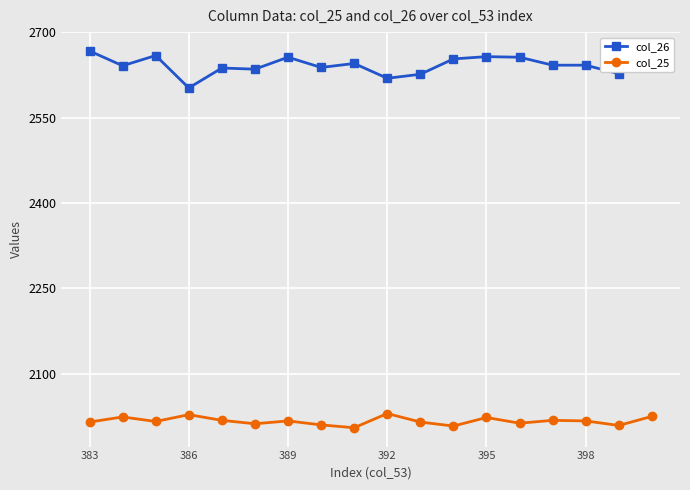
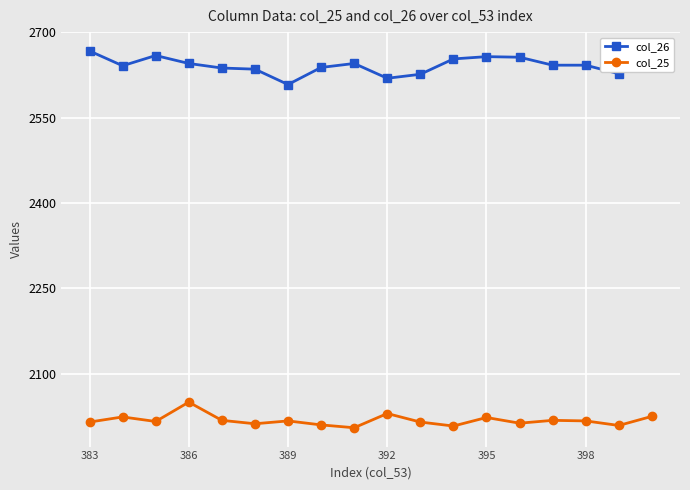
col_26, 386: 2600 -> 2650
col_25, 386: 2030 -> 2050
col_26, 389: 2660 -> 2610
